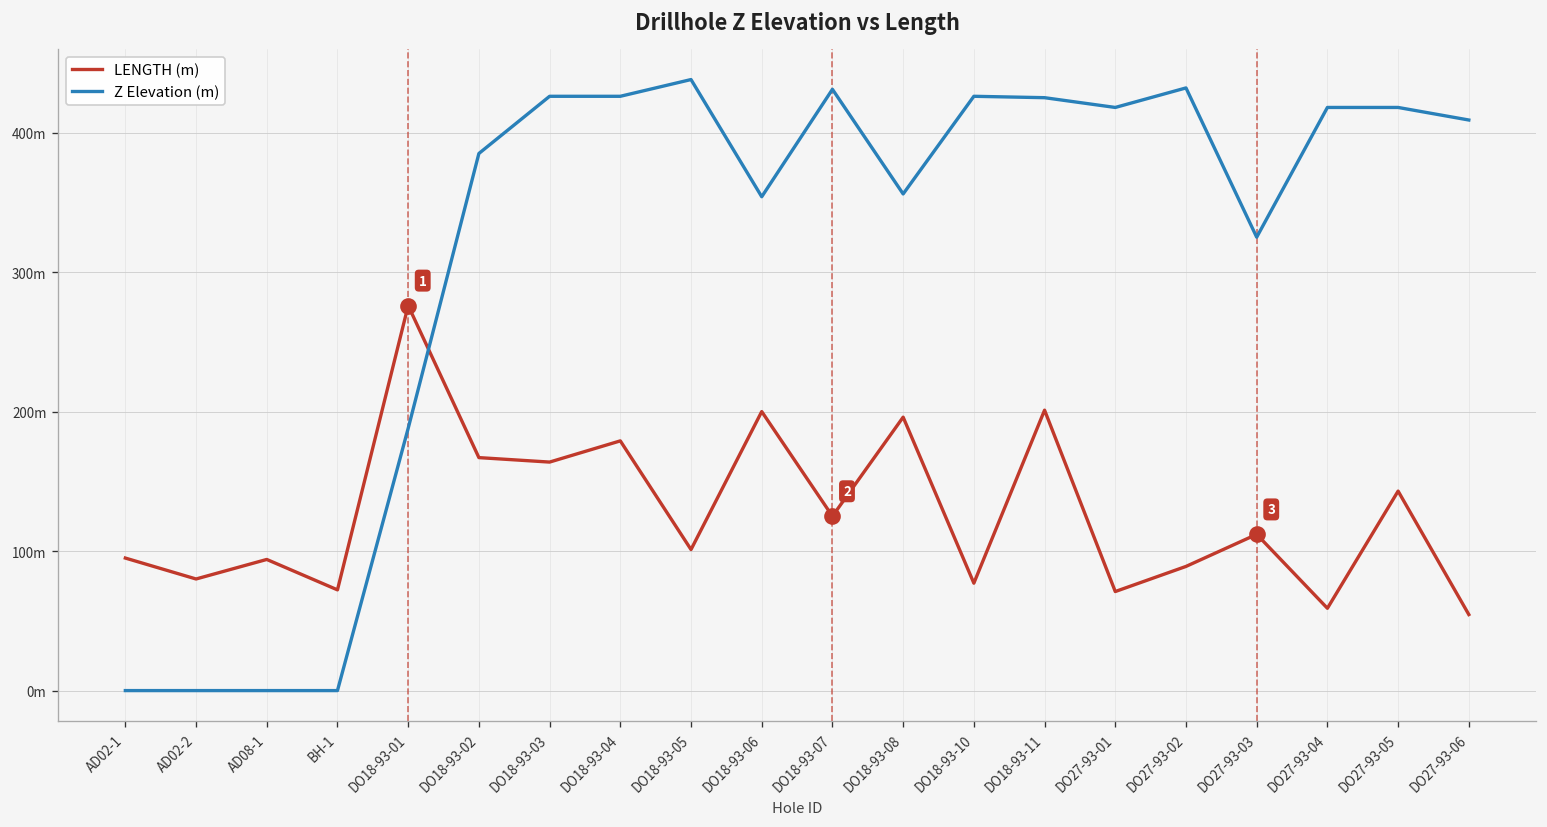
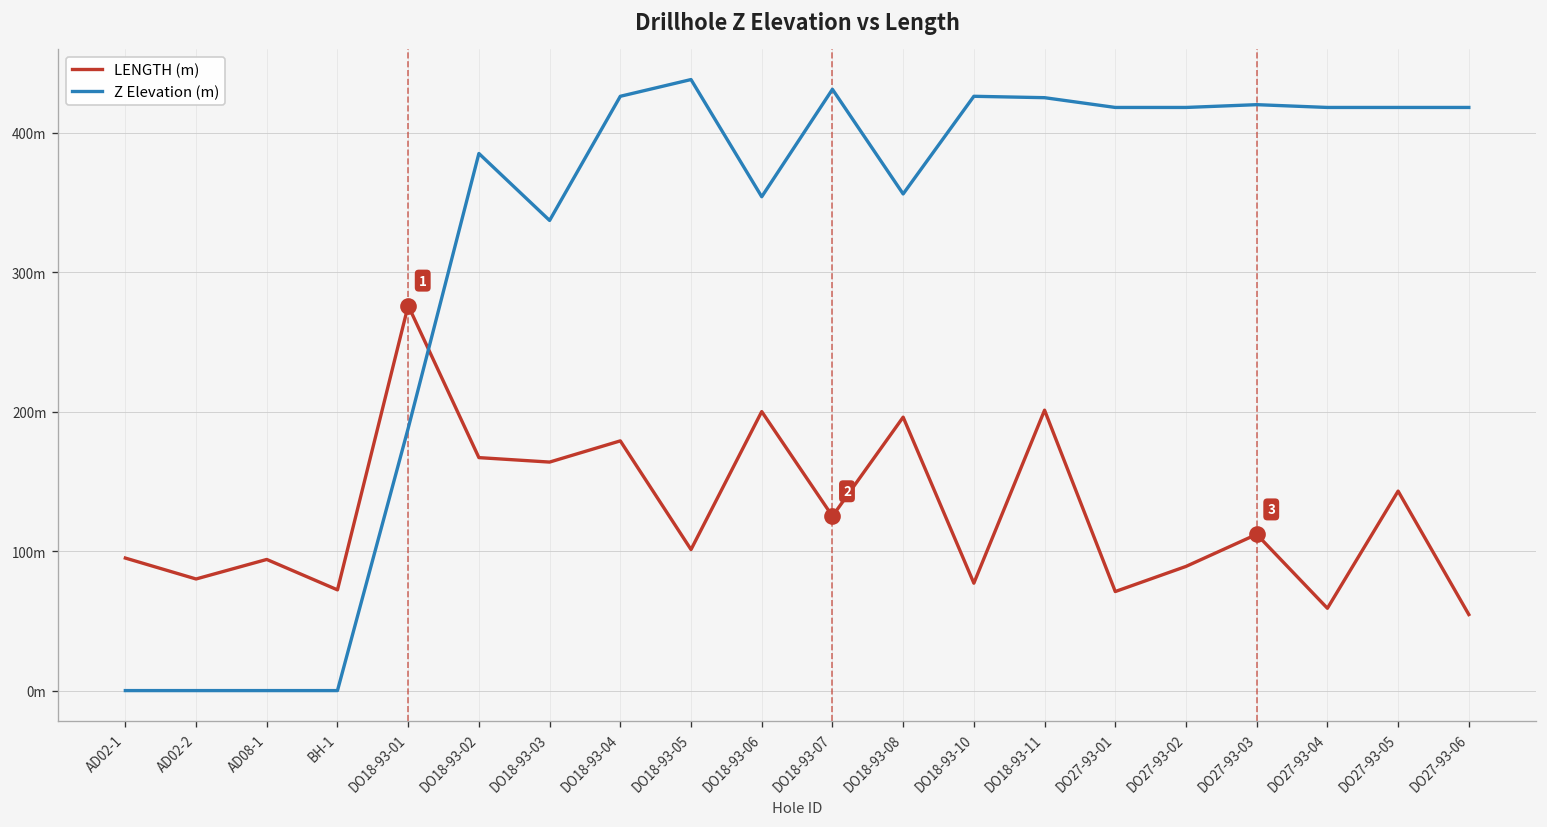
Z Elevation (m), DO18-93-03: 426m -> 337m
Z Elevation (m), DO27-93-02: 432m -> 418m
Z Elevation (m), DO27-93-03: 325m -> 420m
Z Elevation (m), DO27-93-06: 409m -> 418m
